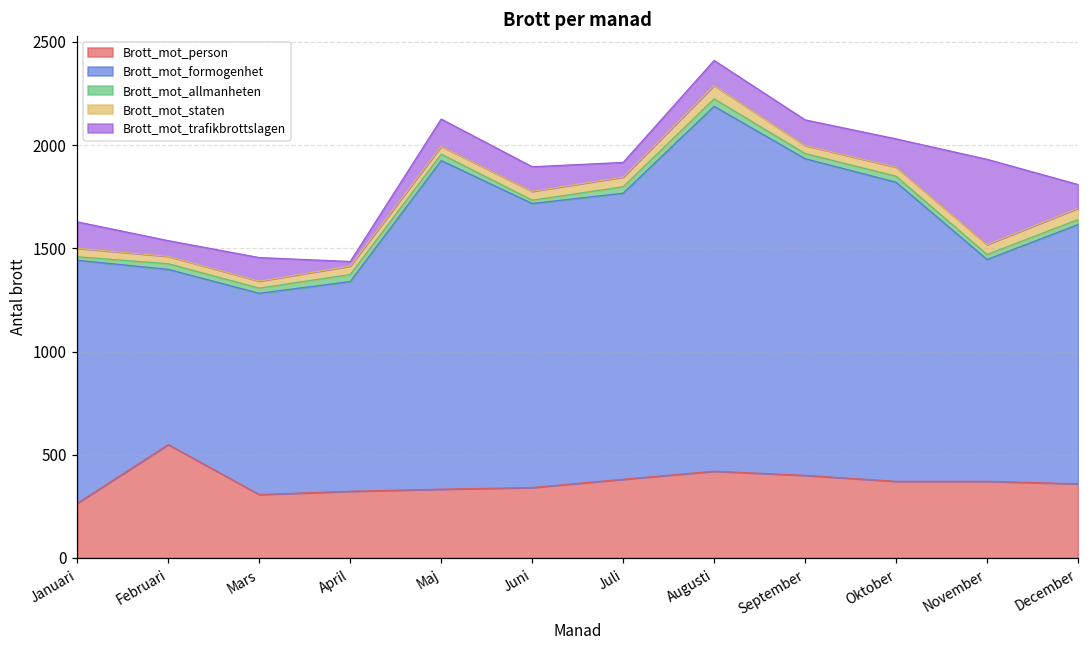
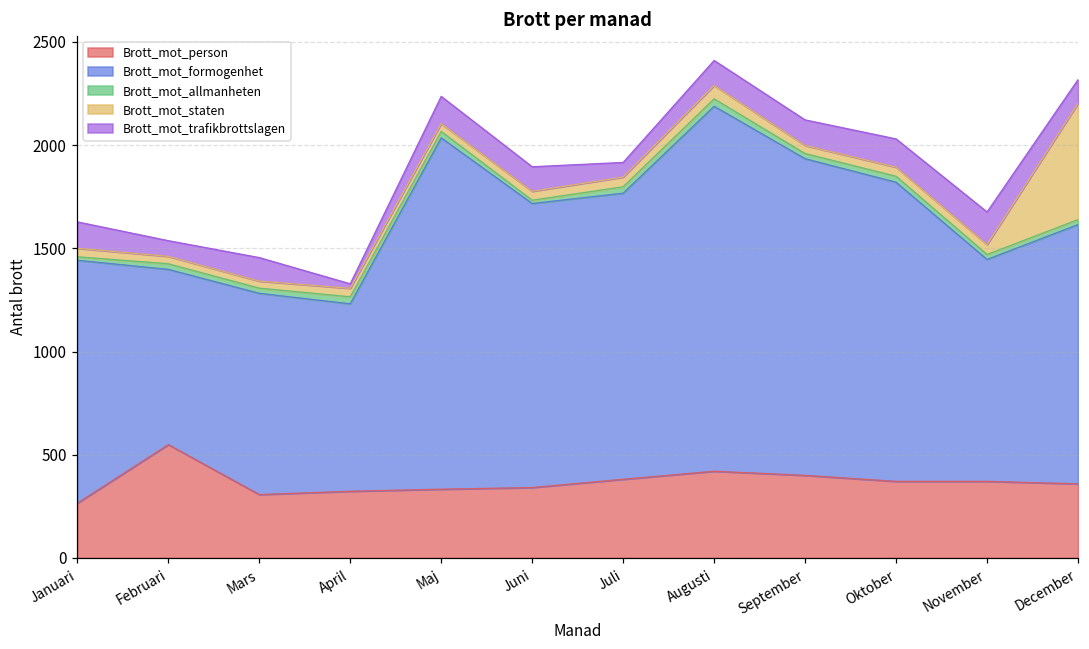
Brott_mot_formogenhet, April: 1020 -> 910
Brott_mot_formogenhet, Maj: 1590 -> 1700
Brott_mot_trafikbrottslagen, November: 410 -> 160
Brott_mot_staten, December: 60 -> 560
